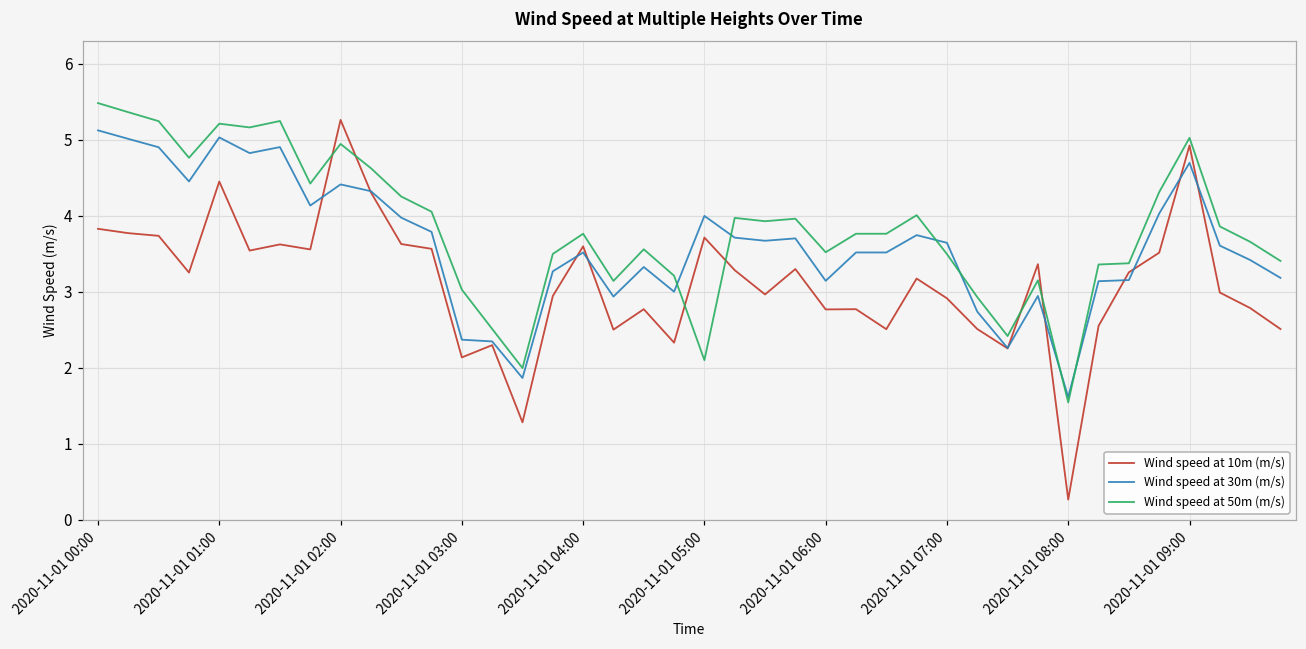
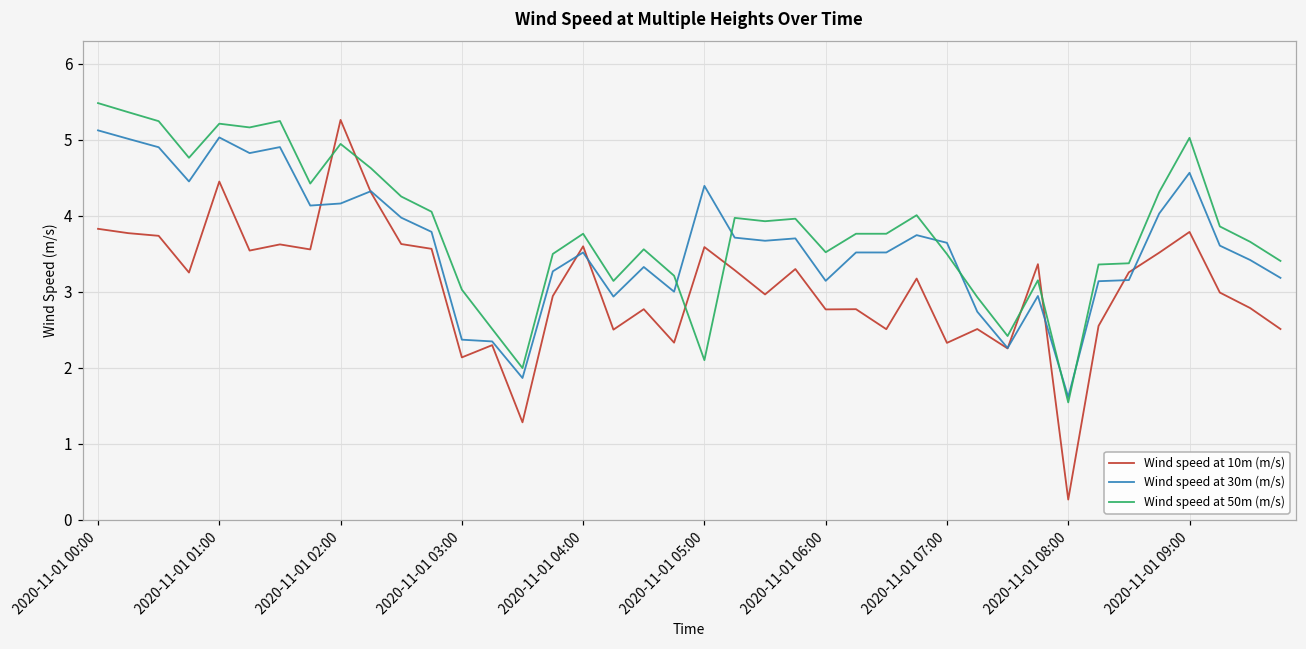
Wind speed at 30m (m/s), 2020-11-01 02:00: 4.4 -> 4.2
Wind speed at 10m (m/s), 2020-11-01 05:00: 3.7 -> 3.6
Wind speed at 30m (m/s), 2020-11-01 05:00: 4.0 -> 4.4
Wind speed at 10m (m/s), 2020-11-01 07:00: 2.9 -> 2.3
Wind speed at 10m (m/s), 2020-11-01 09:00: 4.9 -> 3.8
Wind speed at 30m (m/s), 2020-11-01 09:00: 4.7 -> 4.6
